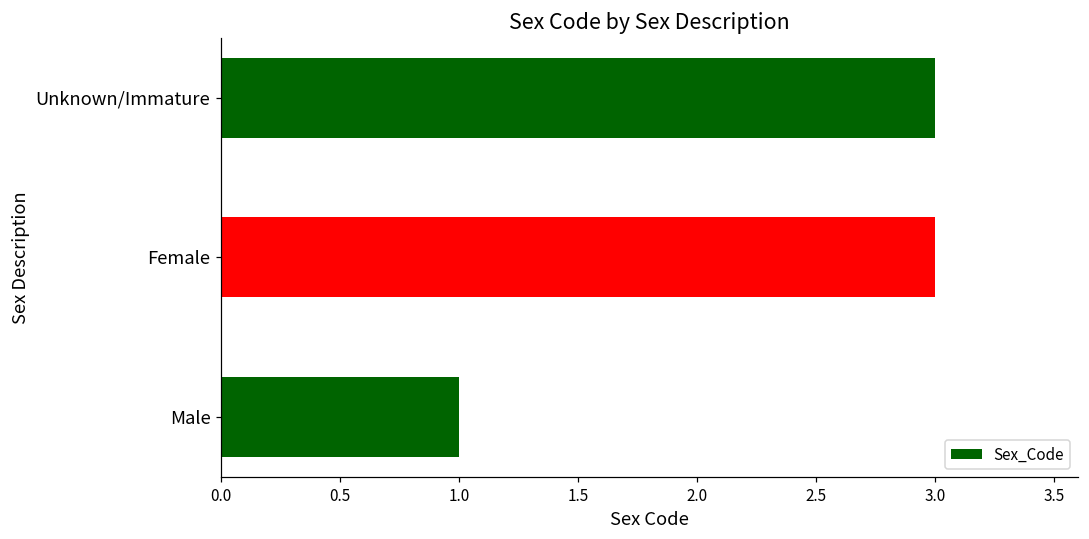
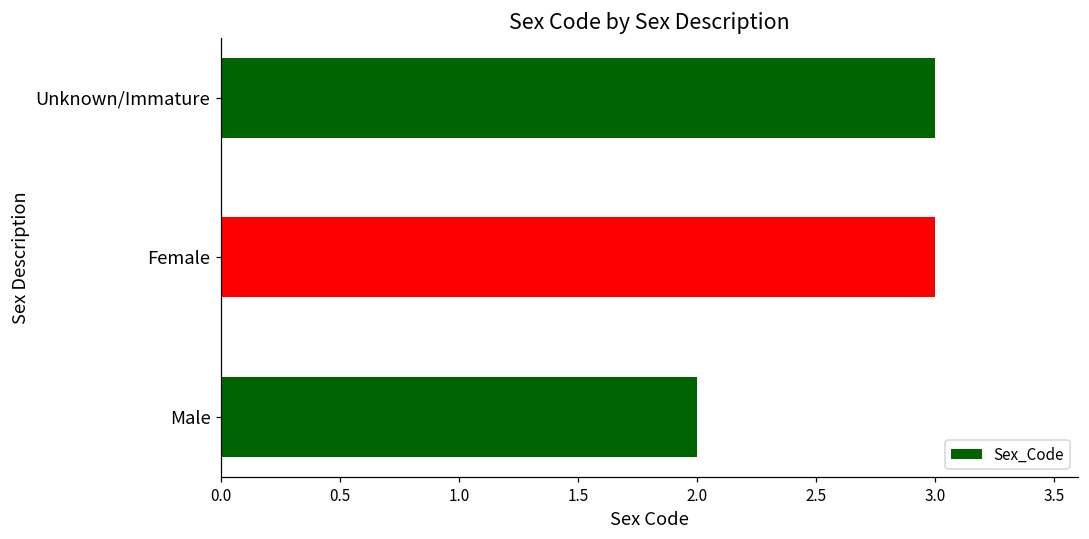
Male: 1 -> 2
